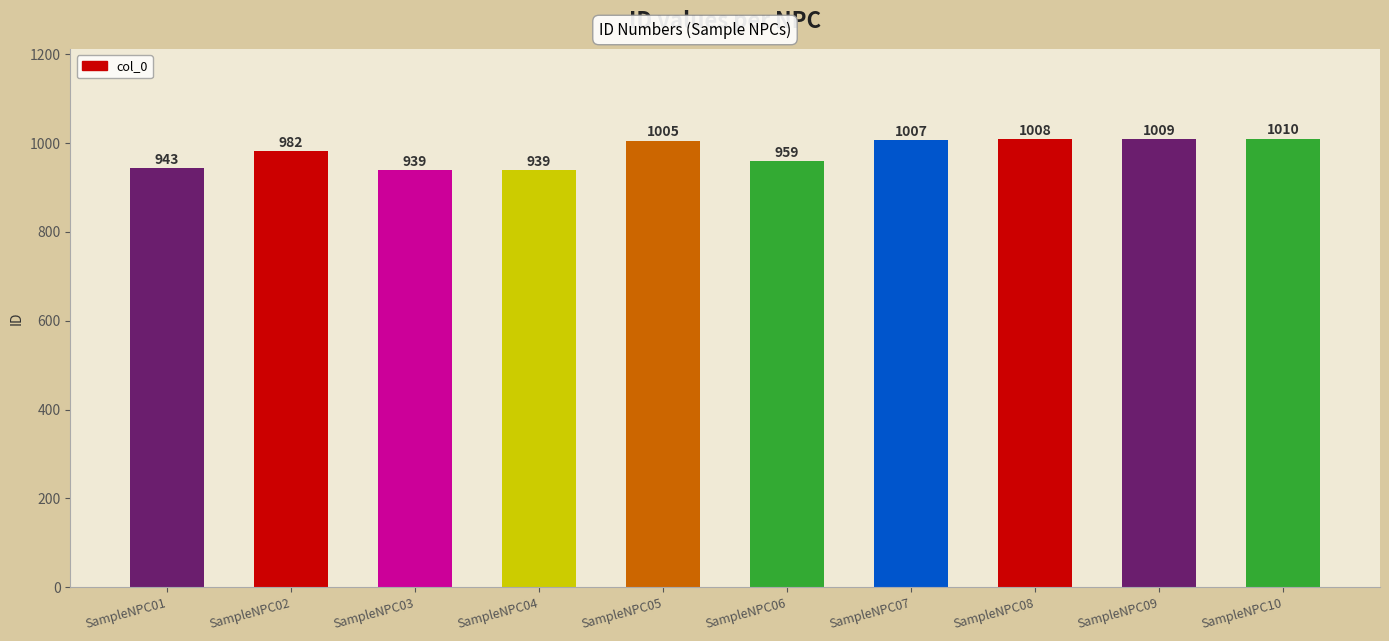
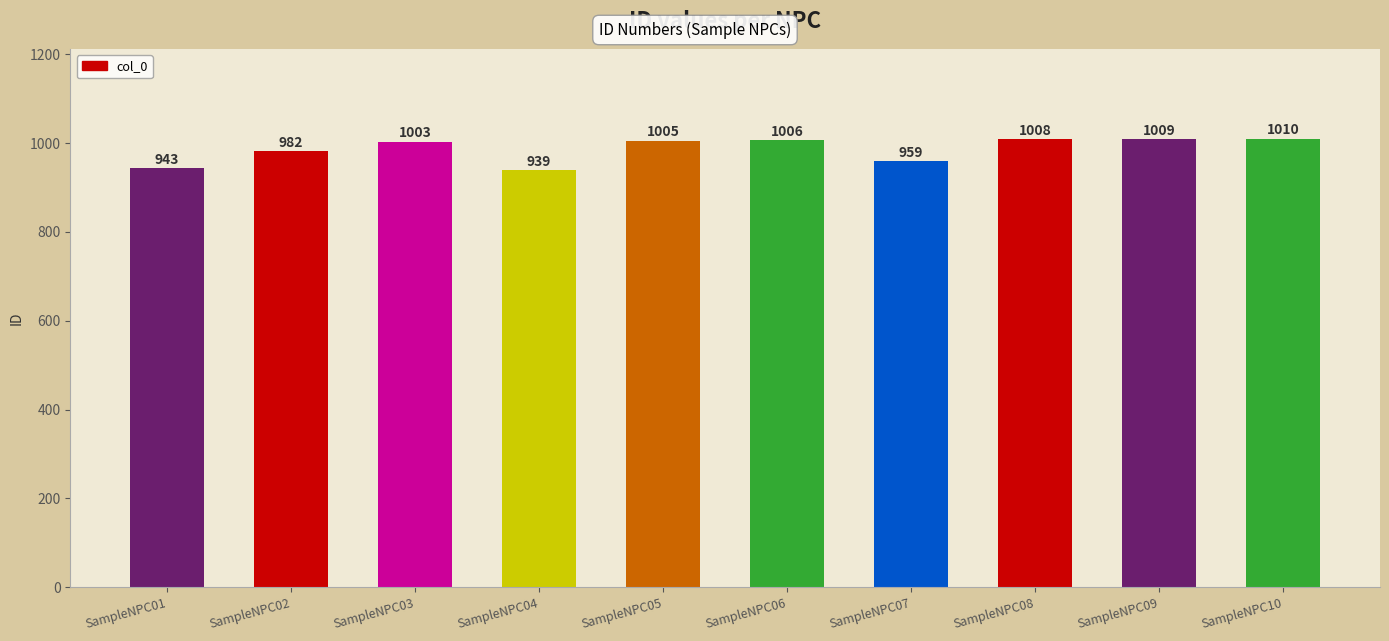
SampleNPC03: 939 -> 1003
SampleNPC06: 959 -> 1006
SampleNPC07: 1007 -> 959
